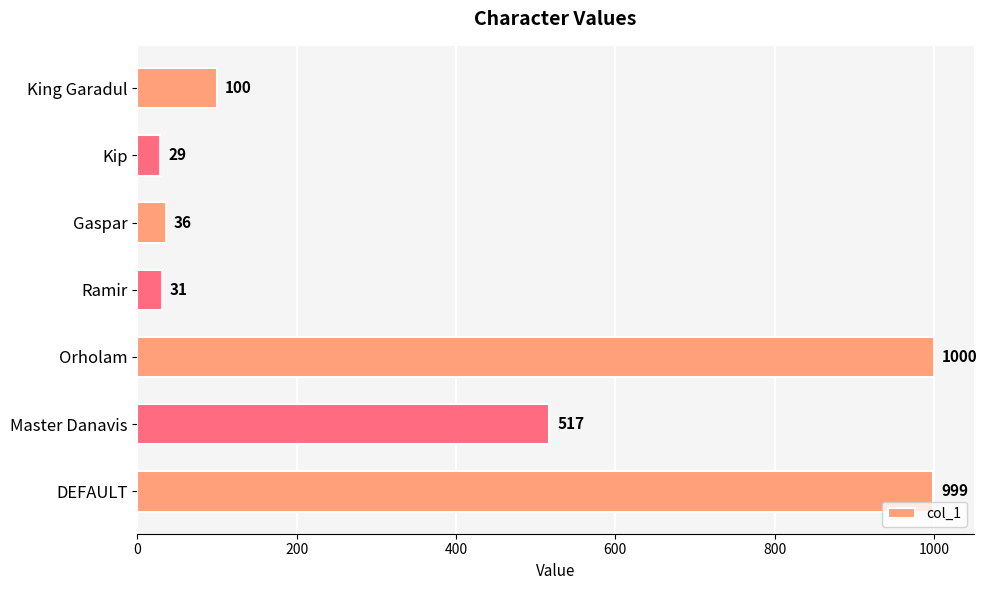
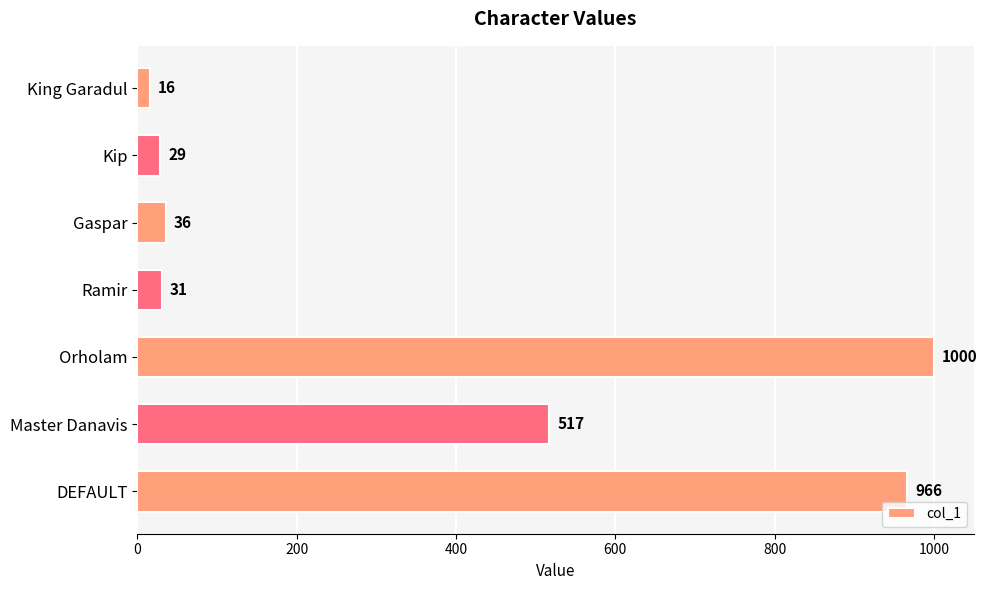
King Garadul: 100 -> 16
DEFAULT: 999 -> 966
